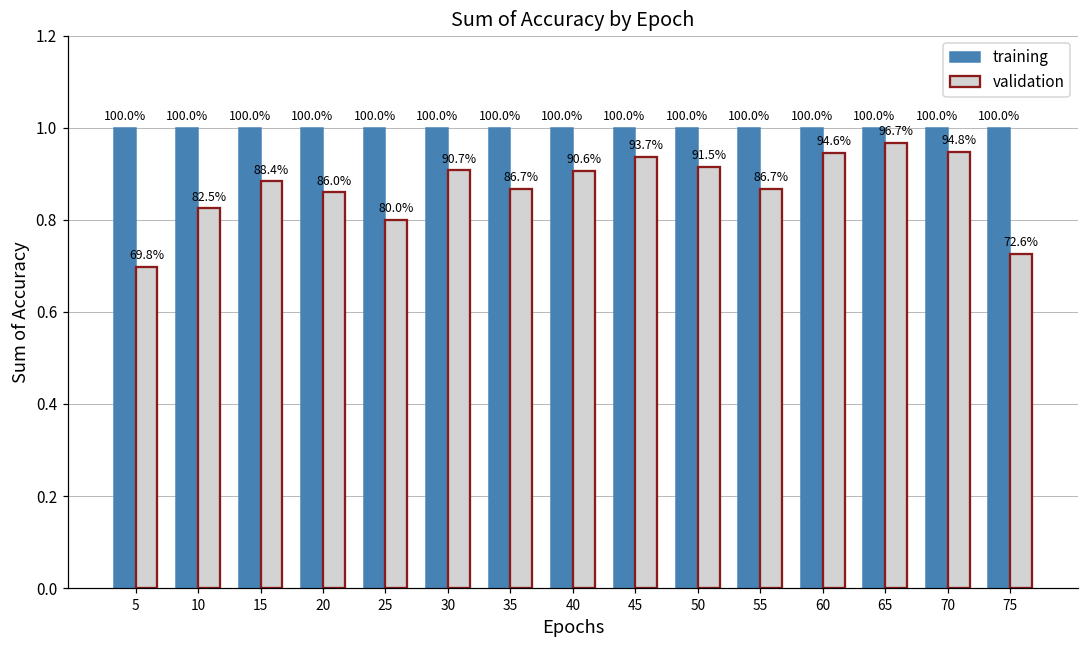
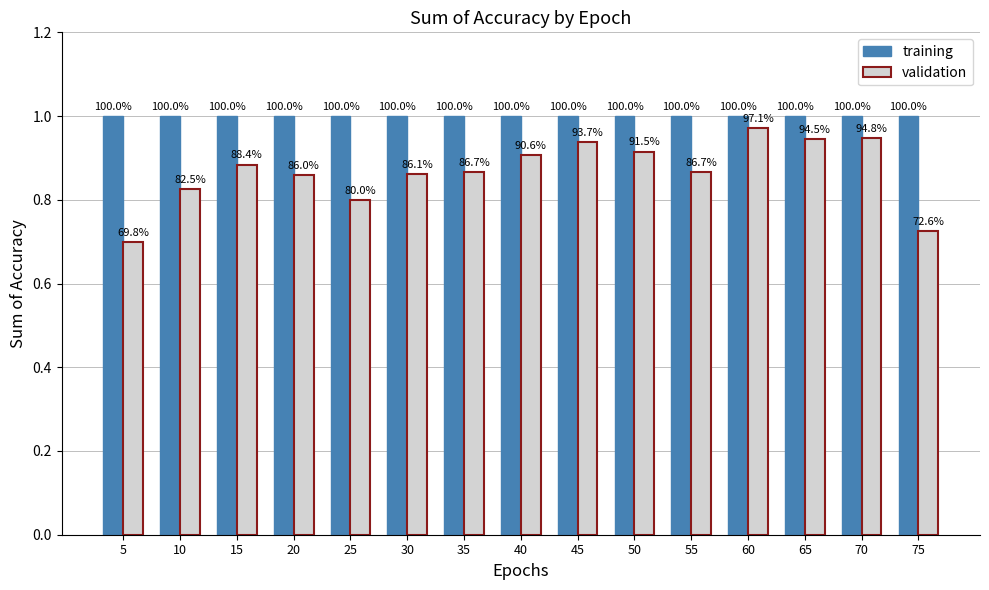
validation, 30: 90.7% -> 86.1%
validation, 60: 94.6% -> 97.1%
validation, 65: 96.7% -> 94.5%
